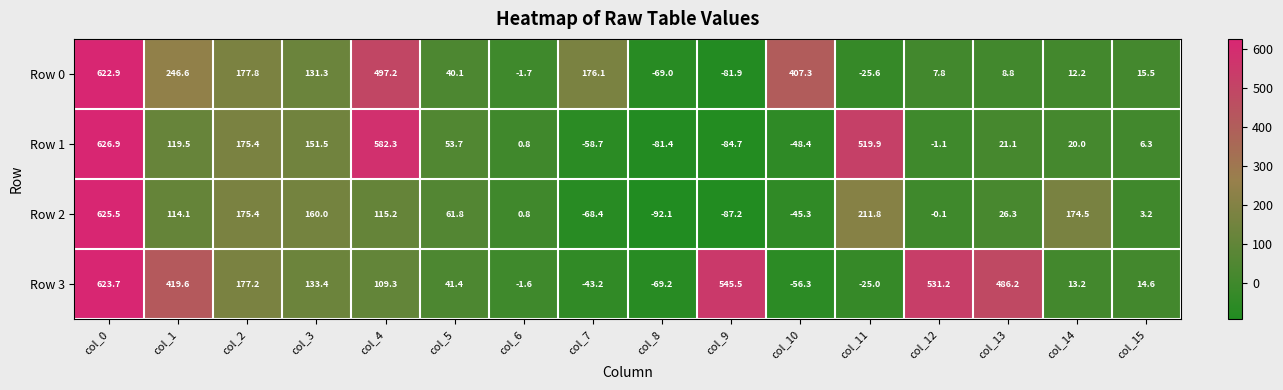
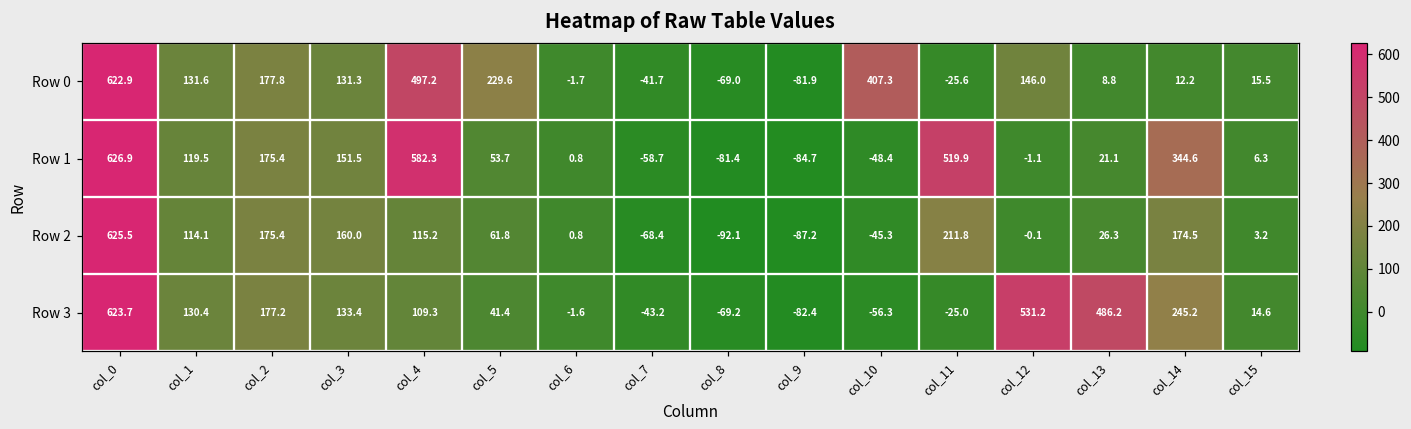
Row 0, col_1: 246.6 -> 131.6
Row 0, col_5: 40.1 -> 229.6
Row 0, col_7: 176.1 -> -41.7
Row 0, col_12: 7.8 -> 146.0
Row 1, col_14: 20.0 -> 344.6
Row 3, col_1: 419.6 -> 130.4
Row 3, col_9: 545.5 -> -82.4
Row 3, col_14: 13.2 -> 245.2
